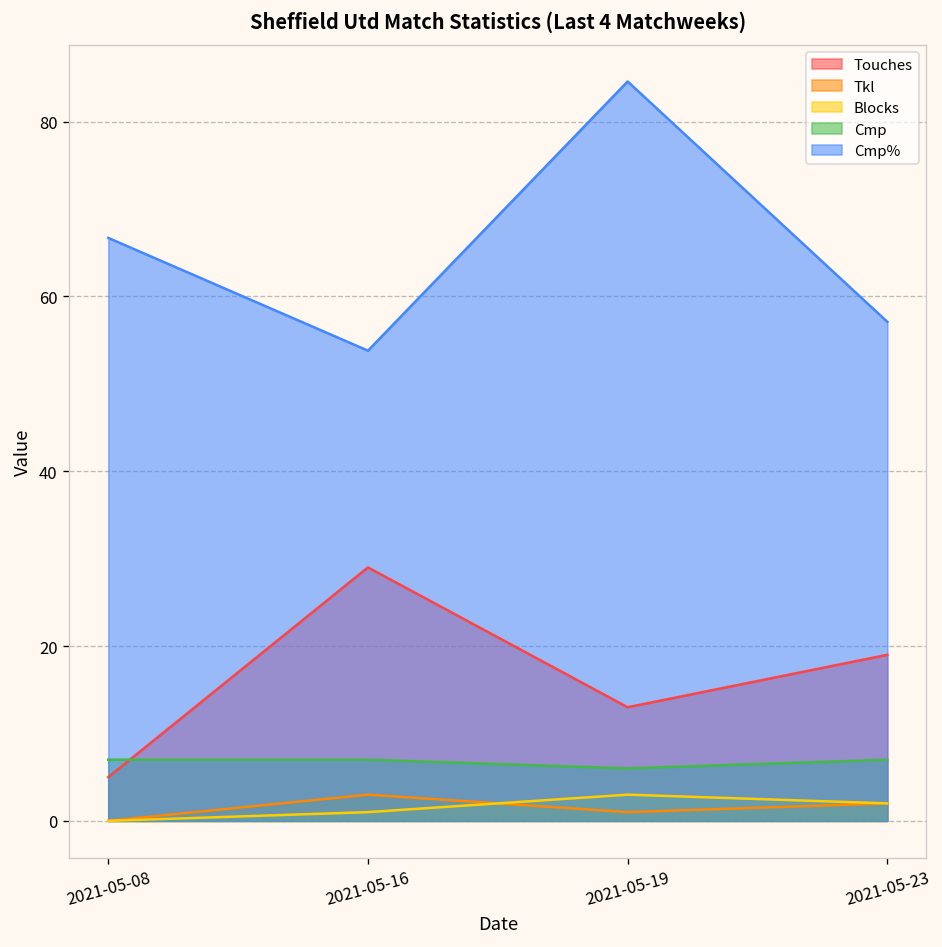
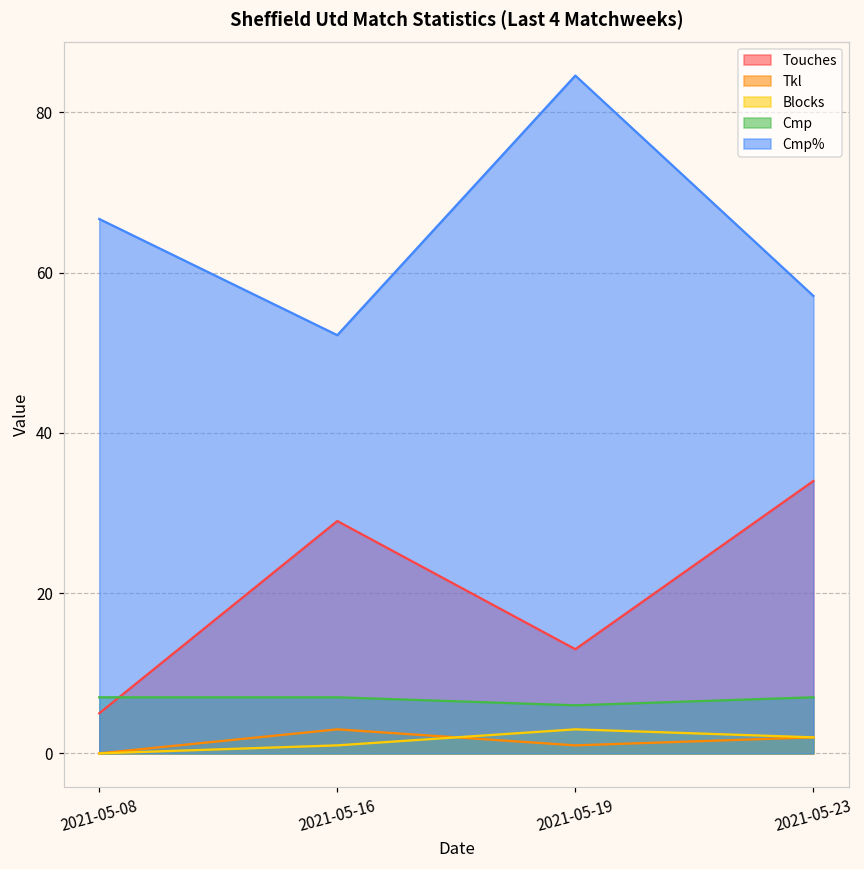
Cmp%, 2021-05-16: 54 -> 52
Touches, 2021-05-23: 19 -> 34
